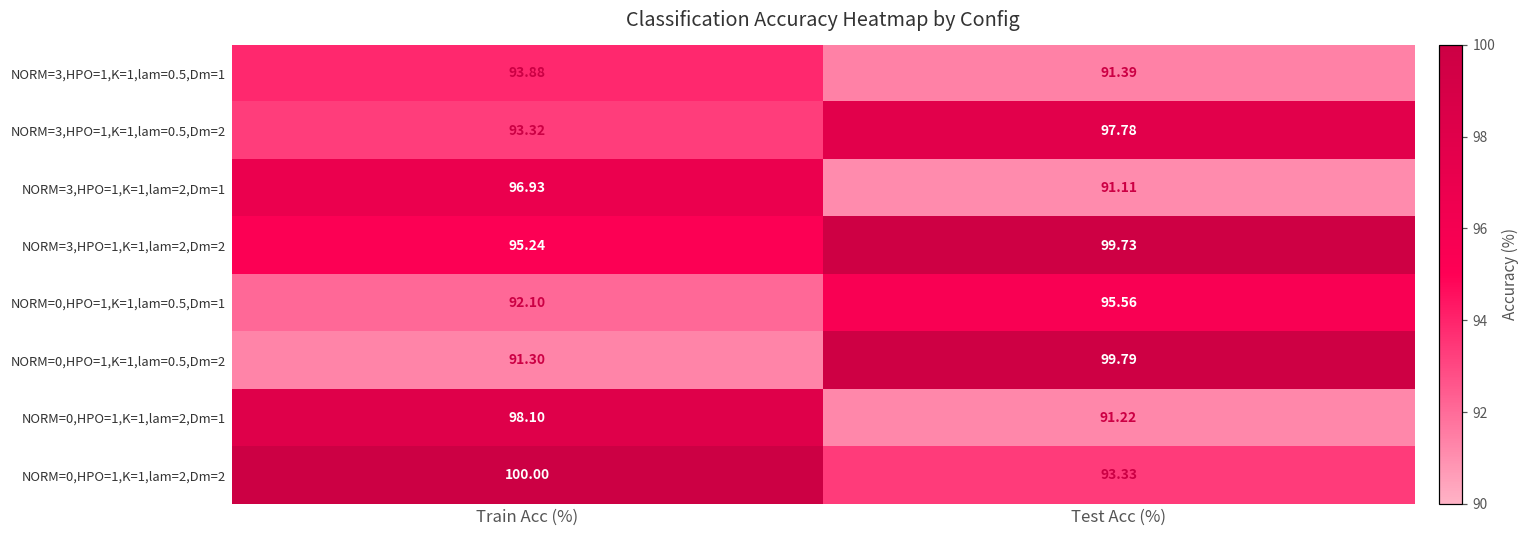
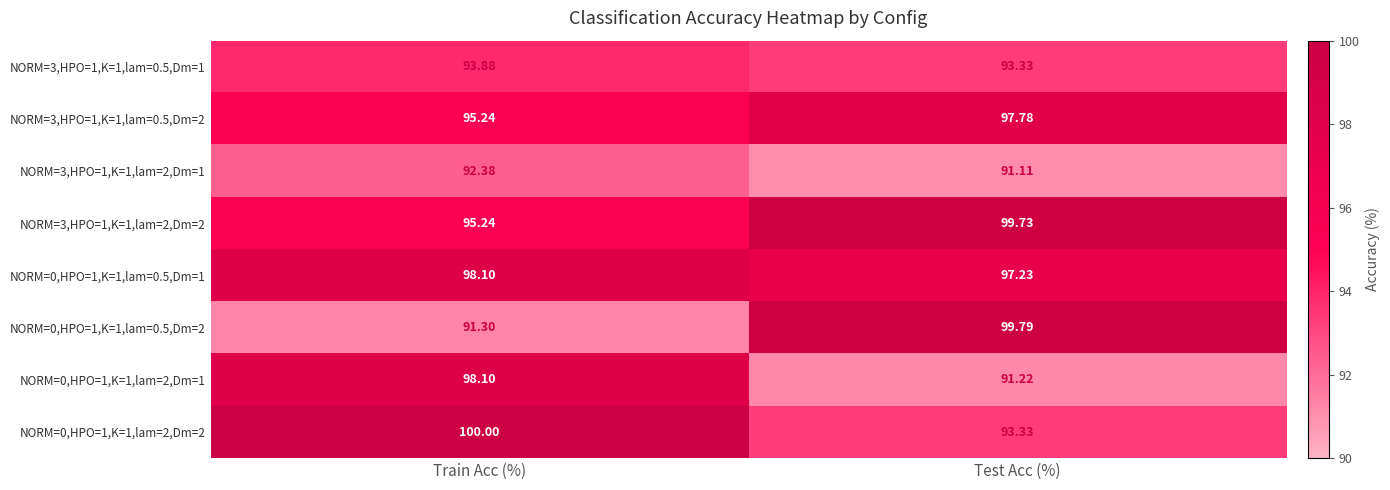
NORM=3,HPO=1,K=1,lam=0.5,Dm=1, Test Acc (%): 91.39 -> 93.33
NORM=3,HPO=1,K=1,lam=0.5,Dm=2, Train Acc (%): 93.32 -> 95.24
NORM=3,HPO=1,K=1,lam=2,Dm=1, Train Acc (%): 96.93 -> 92.38
NORM=0,HPO=1,K=1,lam=0.5,Dm=1, Train Acc (%): 92.10 -> 98.10
NORM=0,HPO=1,K=1,lam=0.5,Dm=1, Test Acc (%): 95.56 -> 97.23
